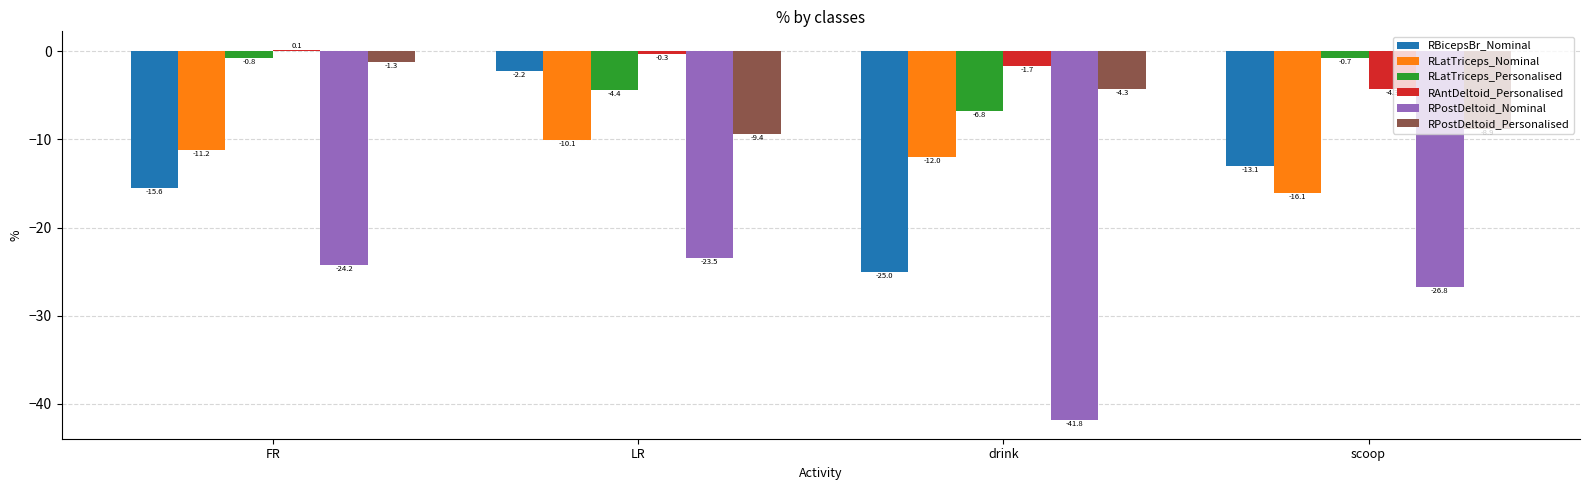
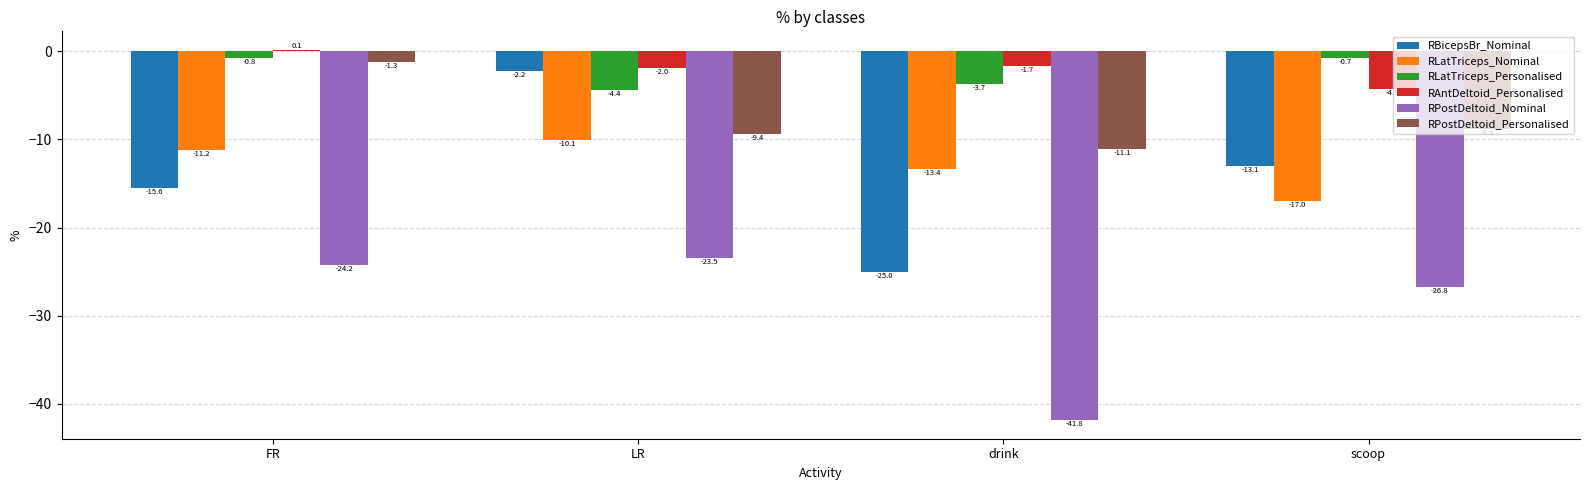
RAntDeltoid_Personalised, LR: -0.3 -> -2.0
RLatTriceps_Nominal, drink: -12.0 -> -13.4
RLatTriceps_Personalised, drink: -6.8 -> -3.7
RPostDeltoid_Personalised, drink: -4.3 -> -11.1
RLatTriceps_Nominal, scoop: -16.1 -> -17.0
